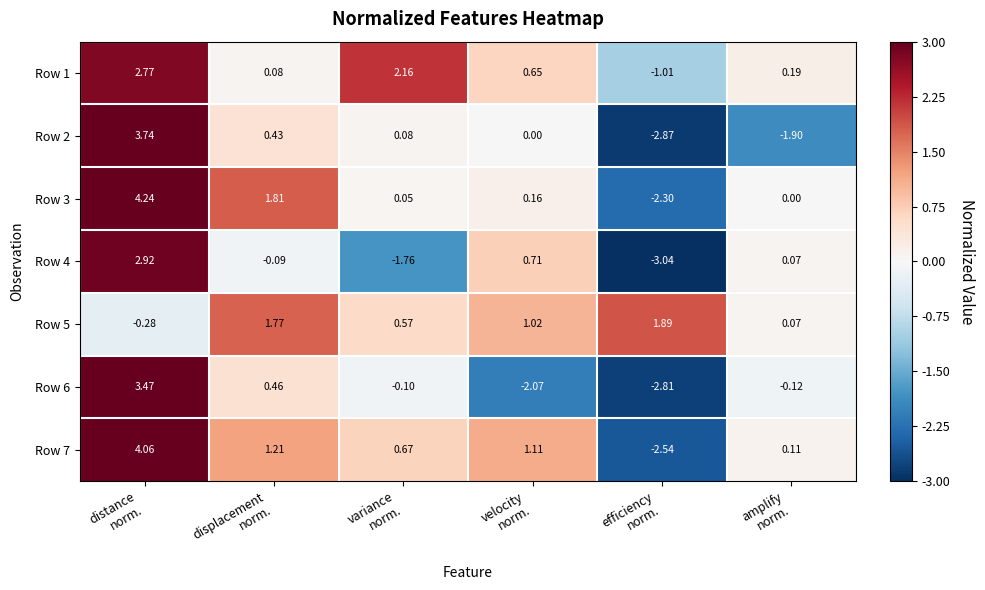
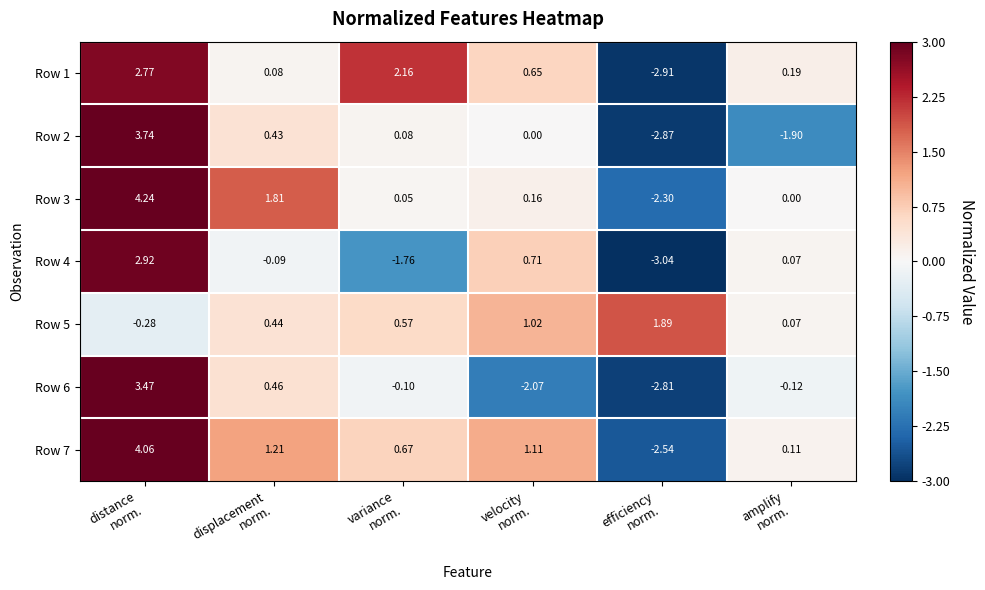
Row 1, efficiency norm.: -1.01 -> -2.91
Row 5, displacement norm.: 1.77 -> 0.44
